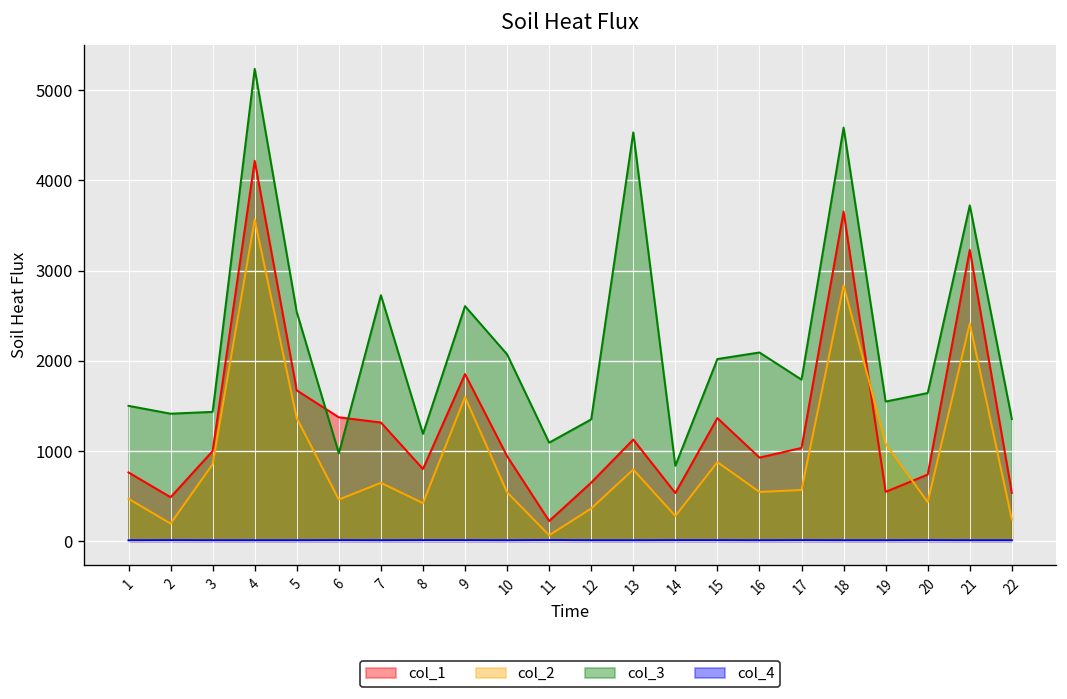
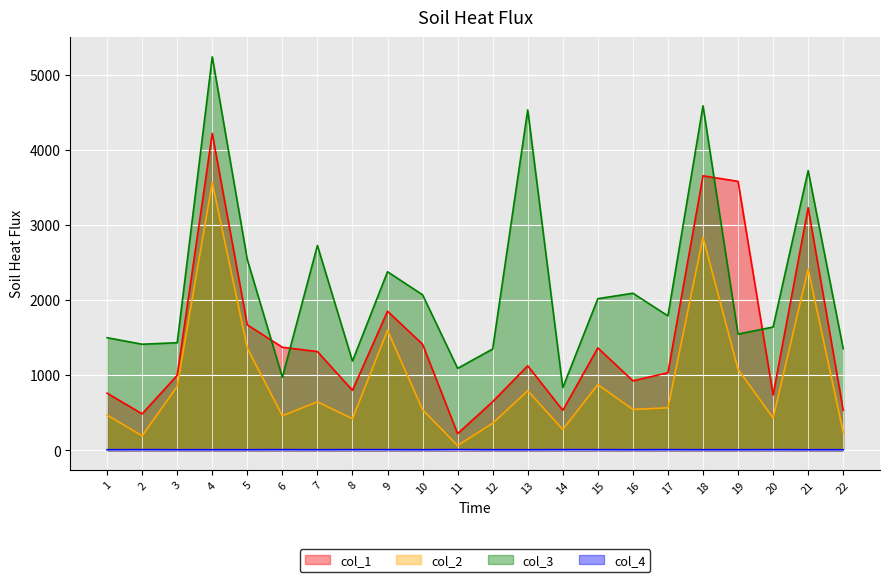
col_3, 9: 2600 -> 2400
col_1, 10: 900 -> 1400
col_1, 19: 500 -> 3600
